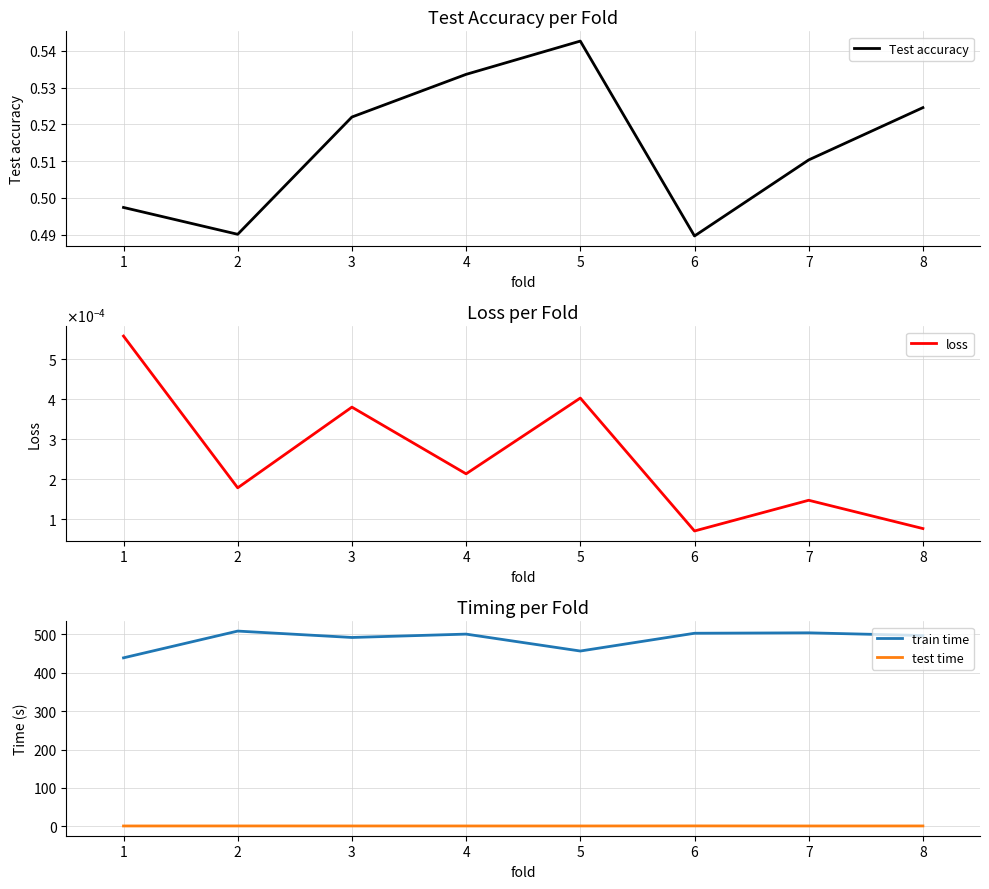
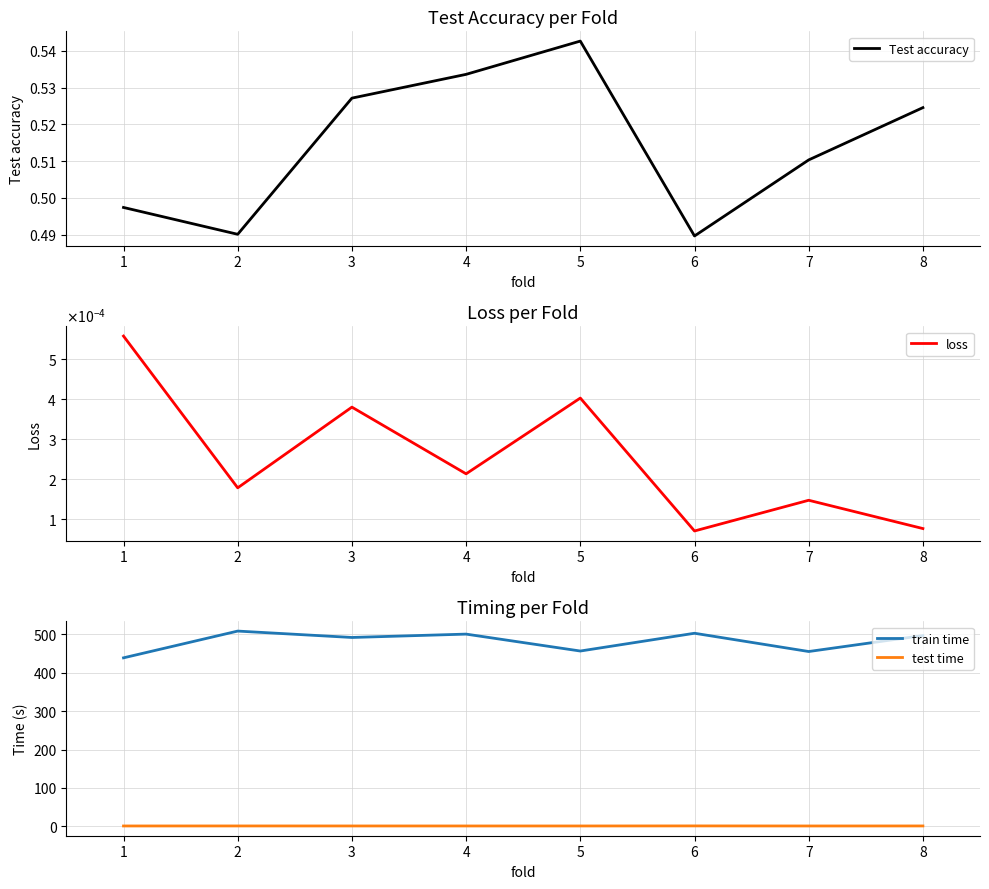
Test Accuracy per Fold, 3: 0.522 -> 0.527
Timing per Fold, train time, 7: 500 -> 460
